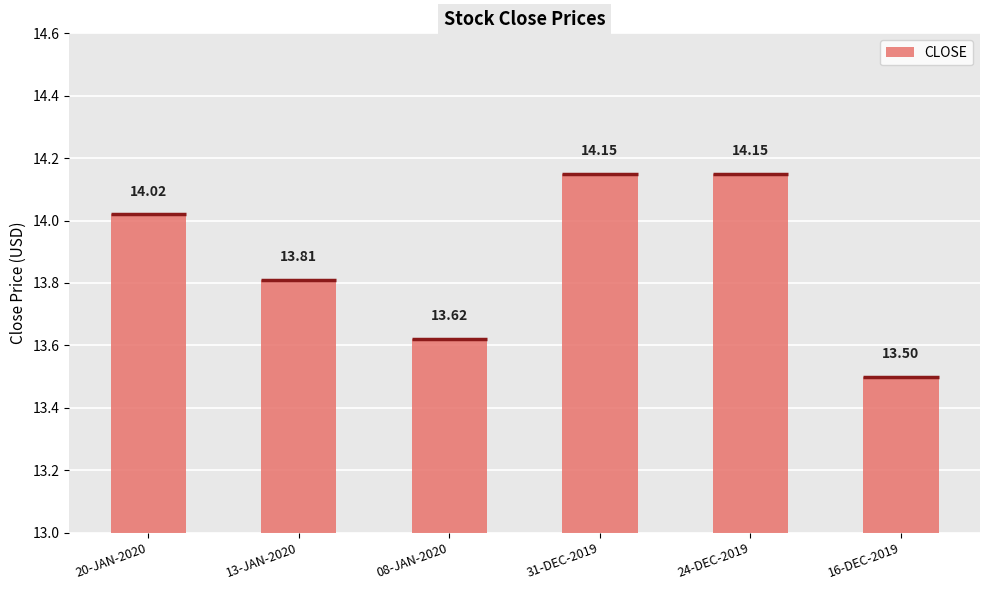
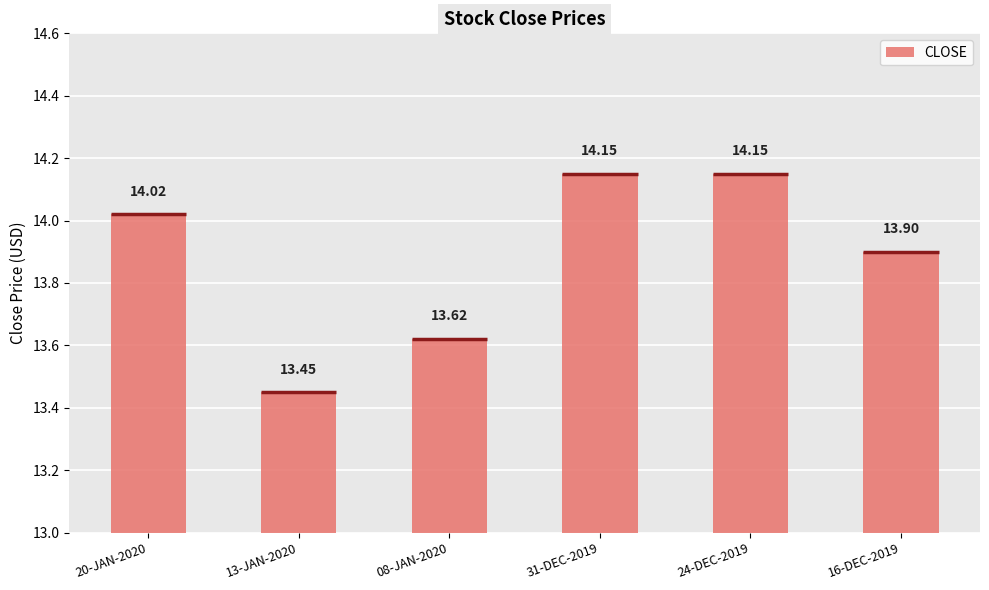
13-JAN-2020: 13.81 -> 13.45
16-DEC-2019: 13.50 -> 13.90
